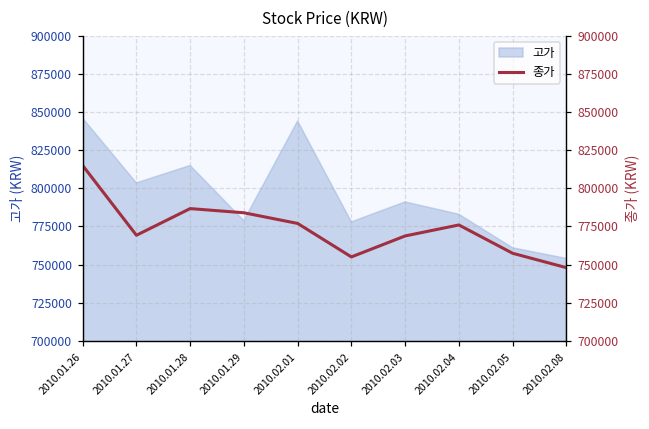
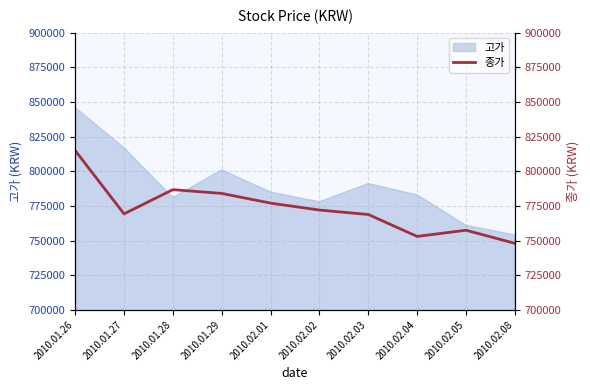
고가, 2010.01.27: 804000 -> 817000
고가, 2010.01.28: 815000 -> 781000
고가, 2010.01.29: 779000 -> 801000
고가, 2010.02.01: 844000 -> 785000
종가, 2010.02.02: 755000 -> 772000
종가, 2010.02.04: 776000 -> 753000
